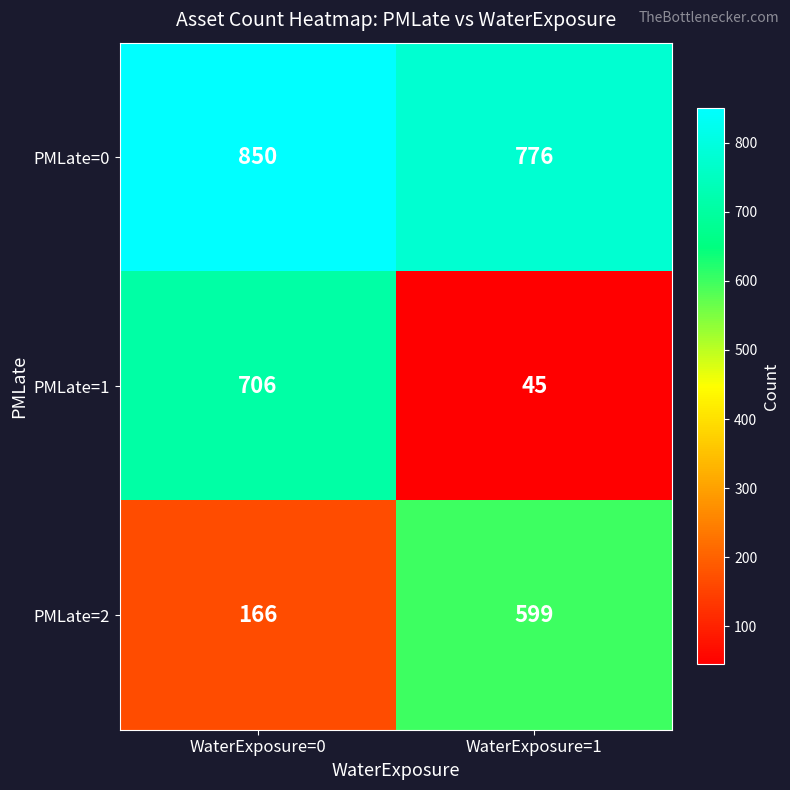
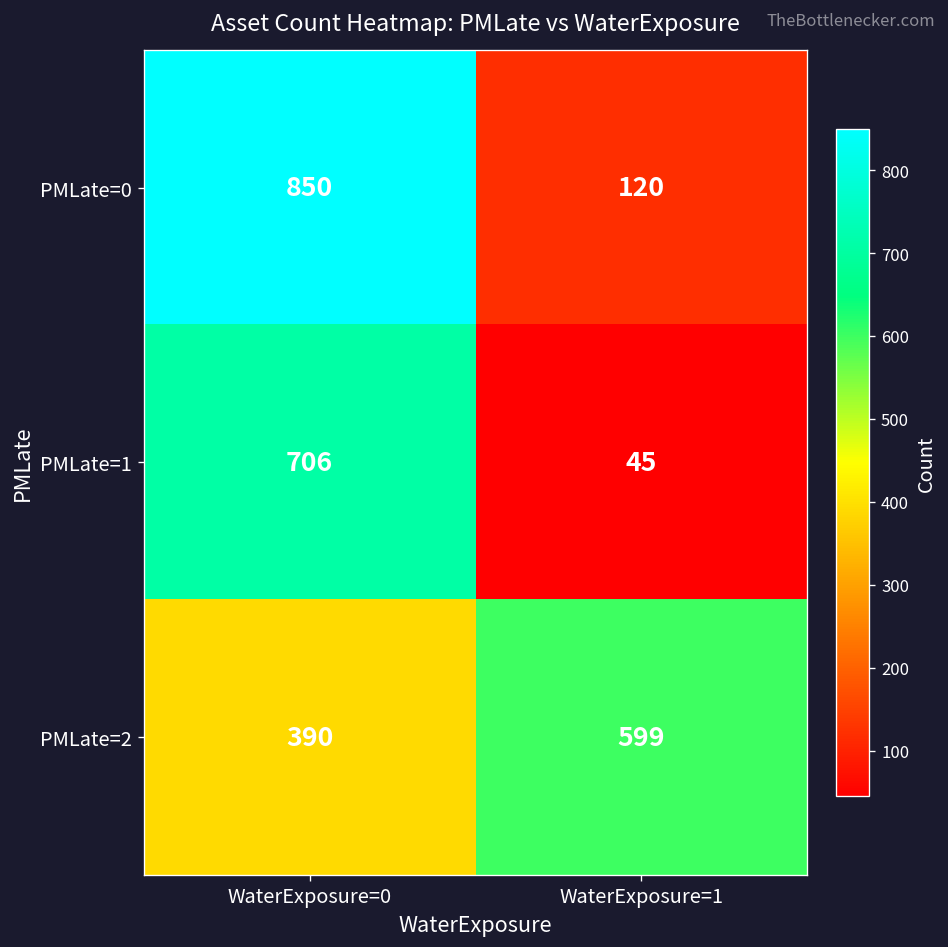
PMLate=0, WaterExposure=1: 776 -> 120
PMLate=2, WaterExposure=0: 166 -> 390
